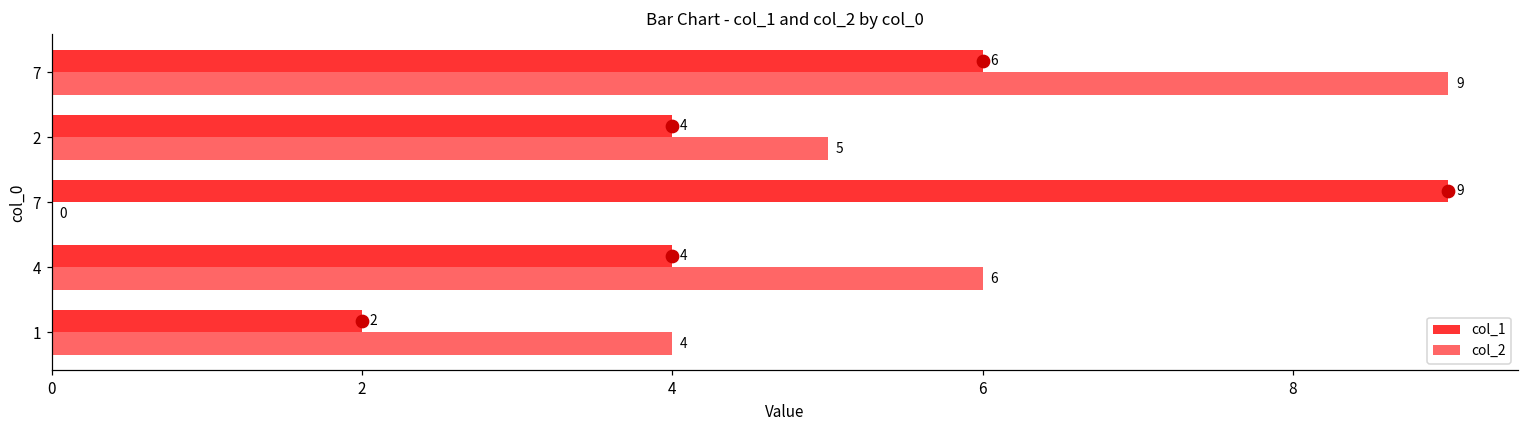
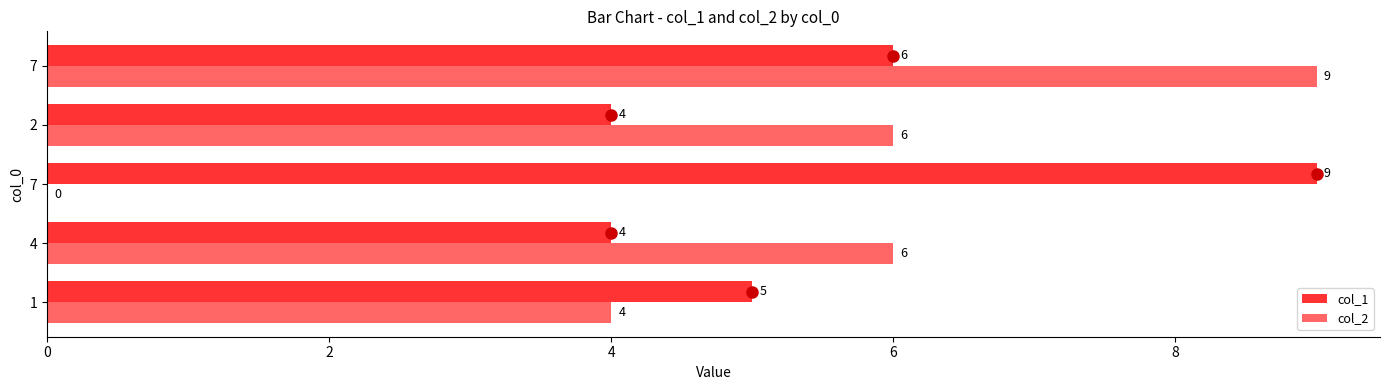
col_2, 2: 5 -> 6
col_1, 1: 2 -> 5
